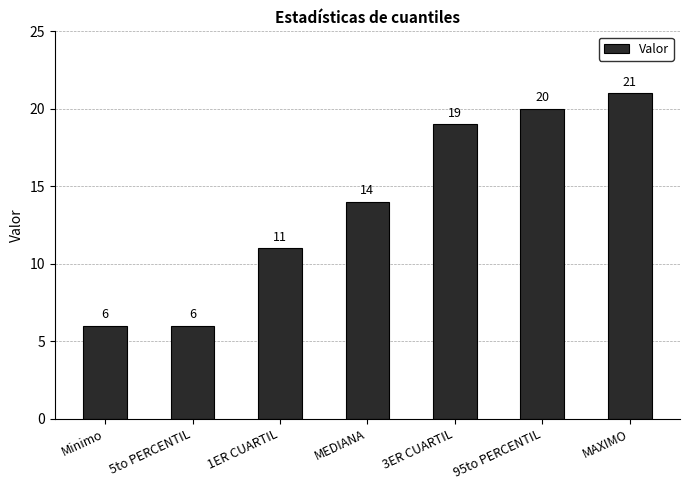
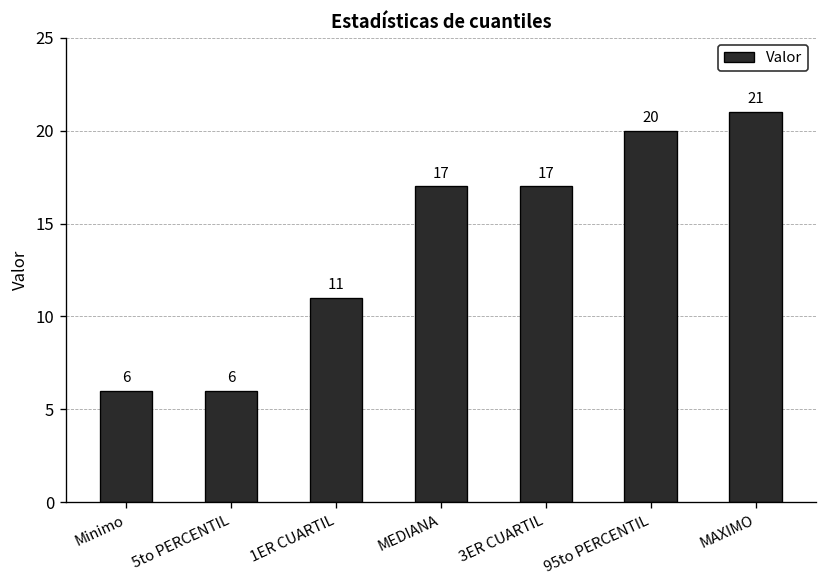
MEDIANA: 14 -> 17
3ER CUARTIL: 19 -> 17
